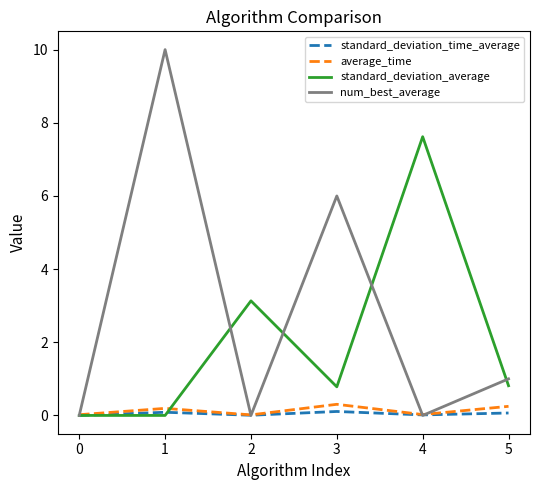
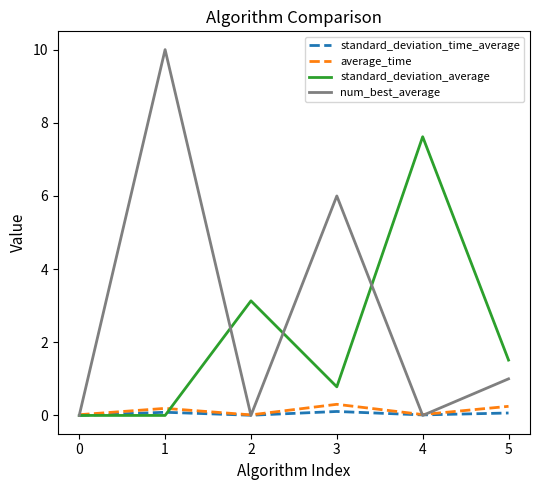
standard_deviation_average, 5: 0.8 -> 1.5
